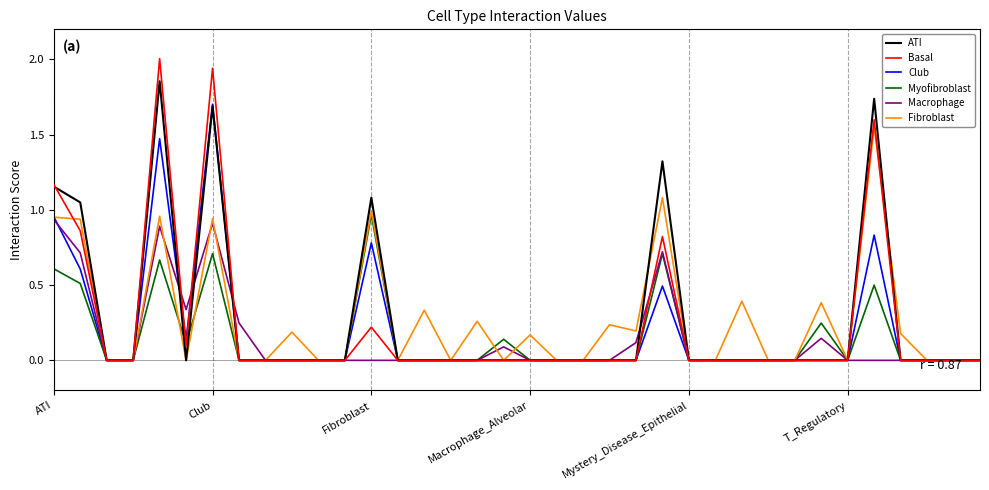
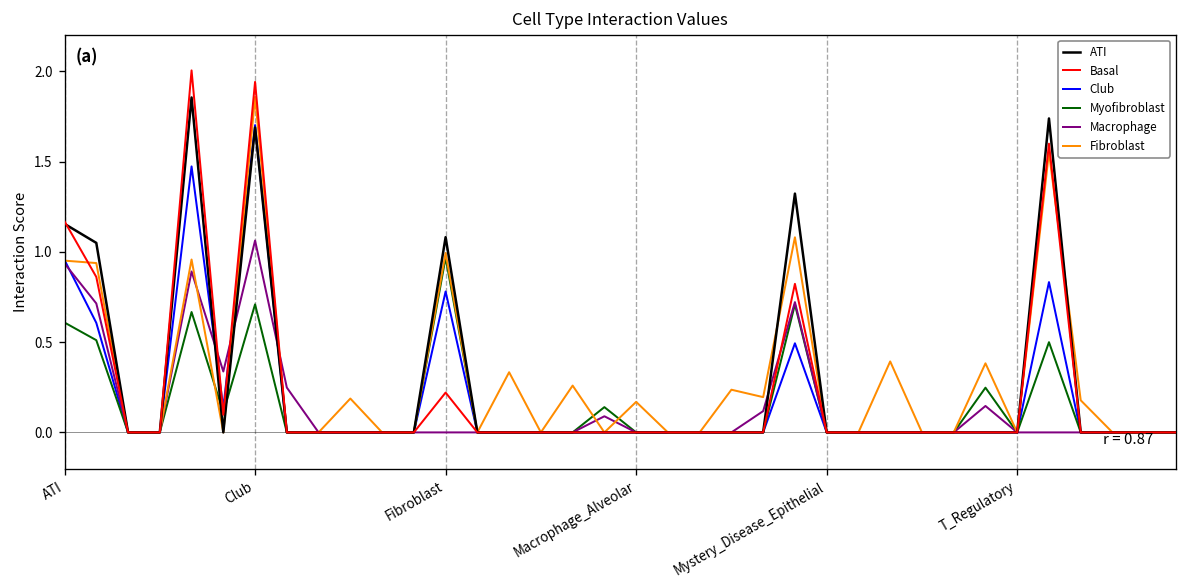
Macrophage, Club: 0.91 -> 1.06
Fibroblast, Club: 0.94 -> 1.86
